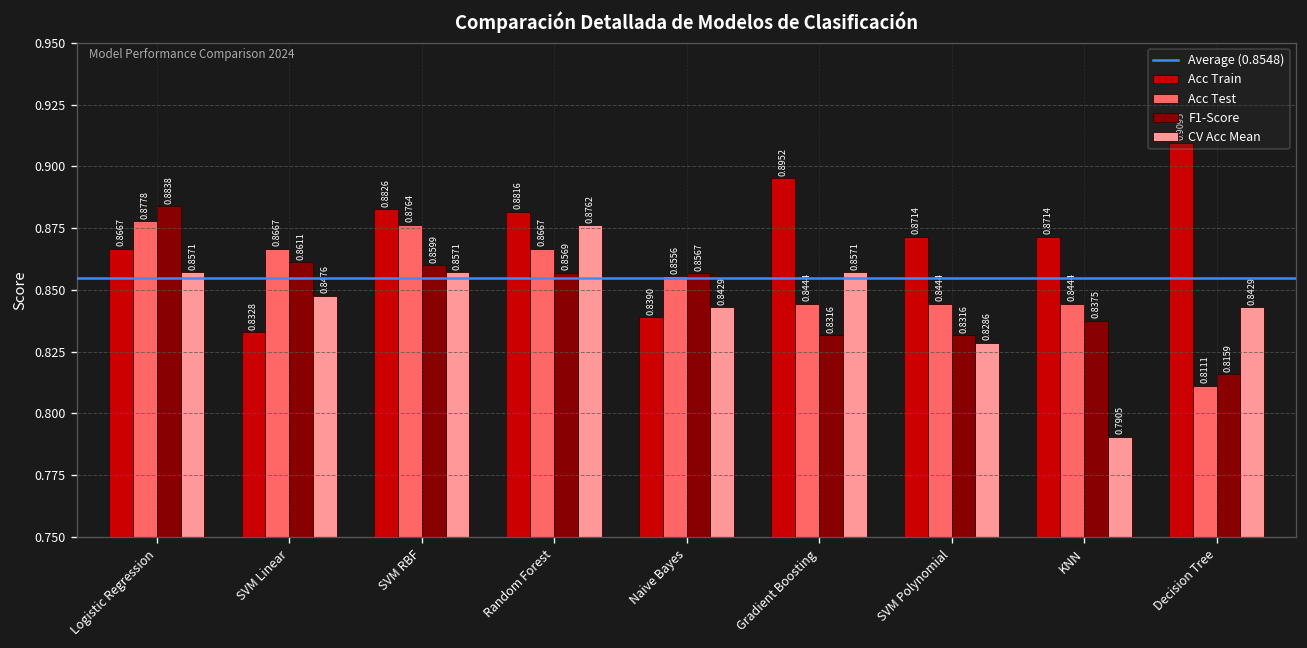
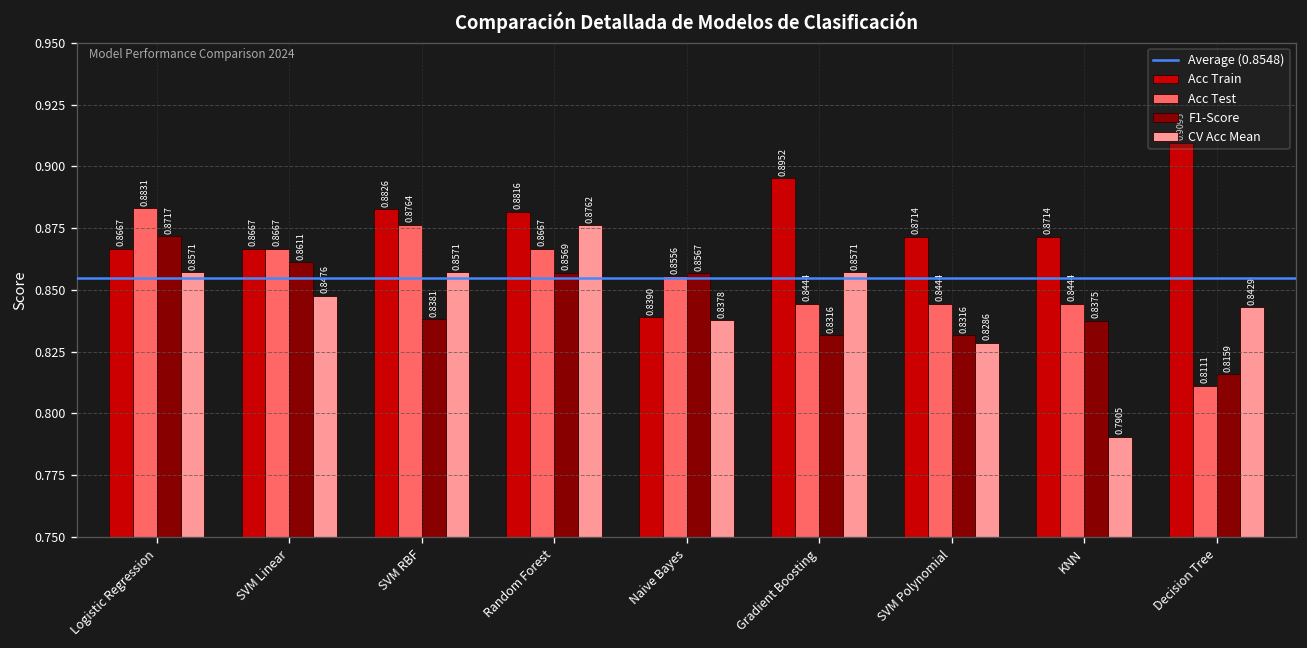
Acc Test, Logistic Regression: 0.8778 -> 0.8831
F1-Score, Logistic Regression: 0.8838 -> 0.8717
Acc Train, SVM Linear: 0.8328 -> 0.8667
F1-Score, SVM RBF: 0.8599 -> 0.8381
CV Acc Mean, Naive Bayes: 0.8429 -> 0.8378
